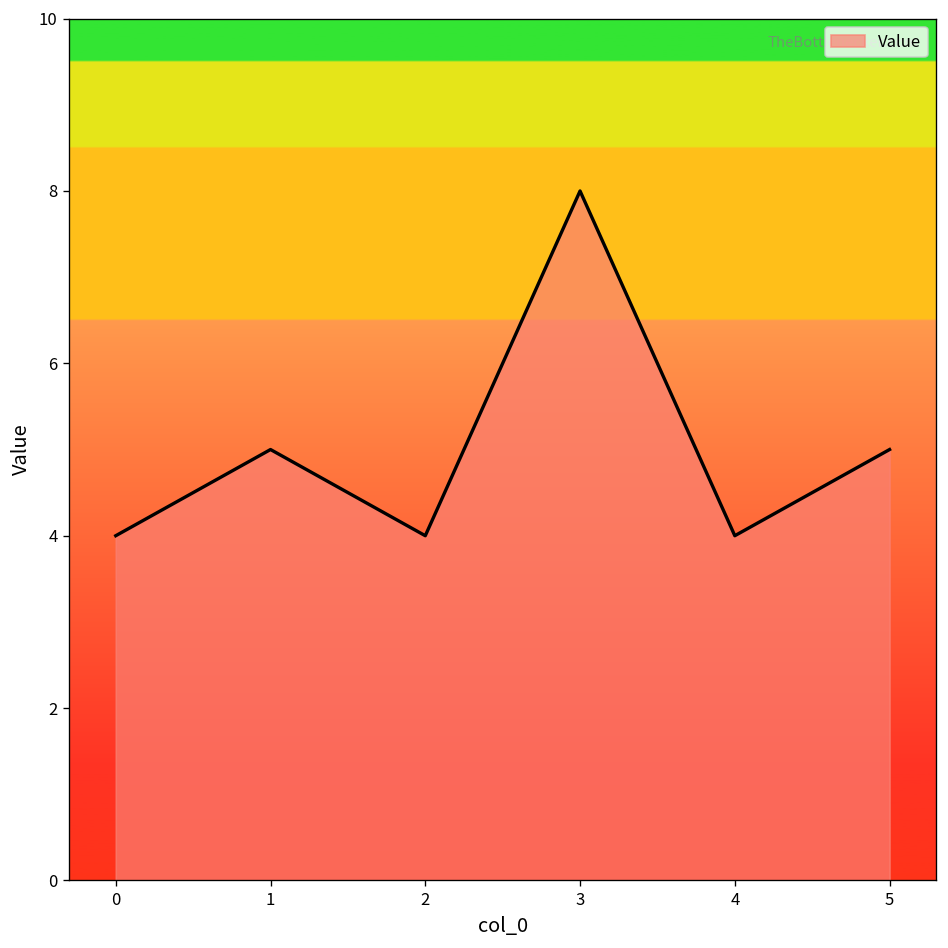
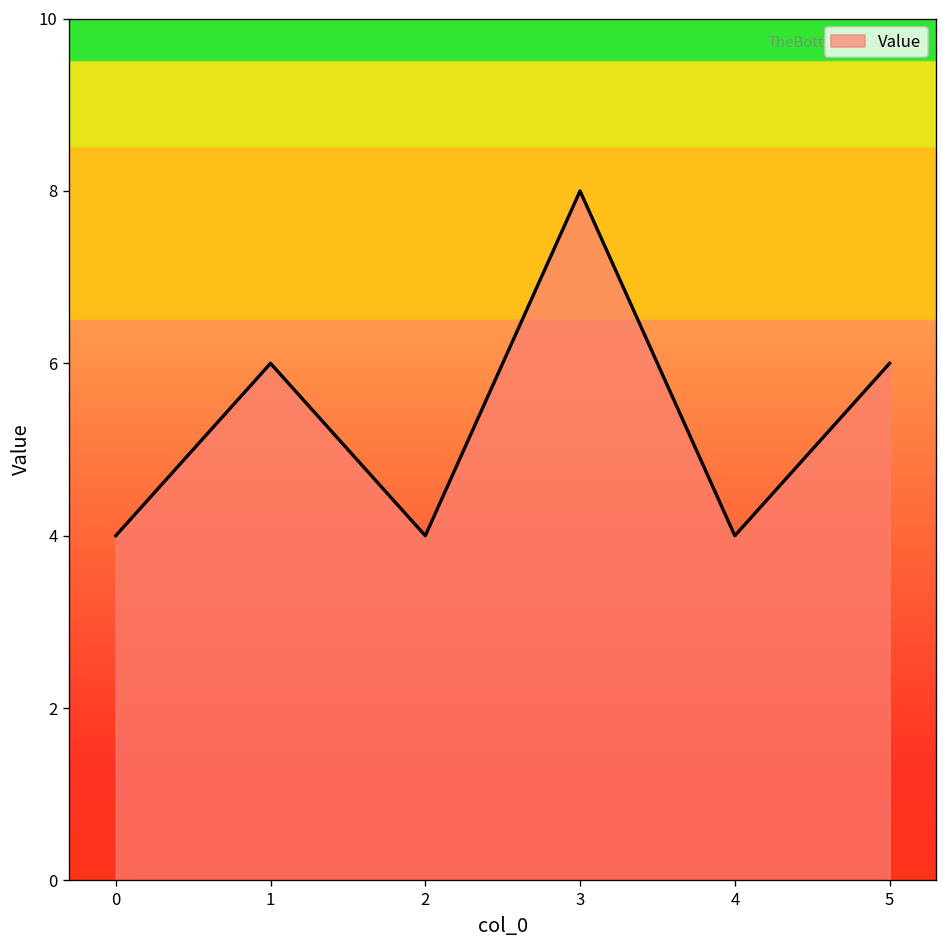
1: 5 -> 6
5: 5 -> 6
